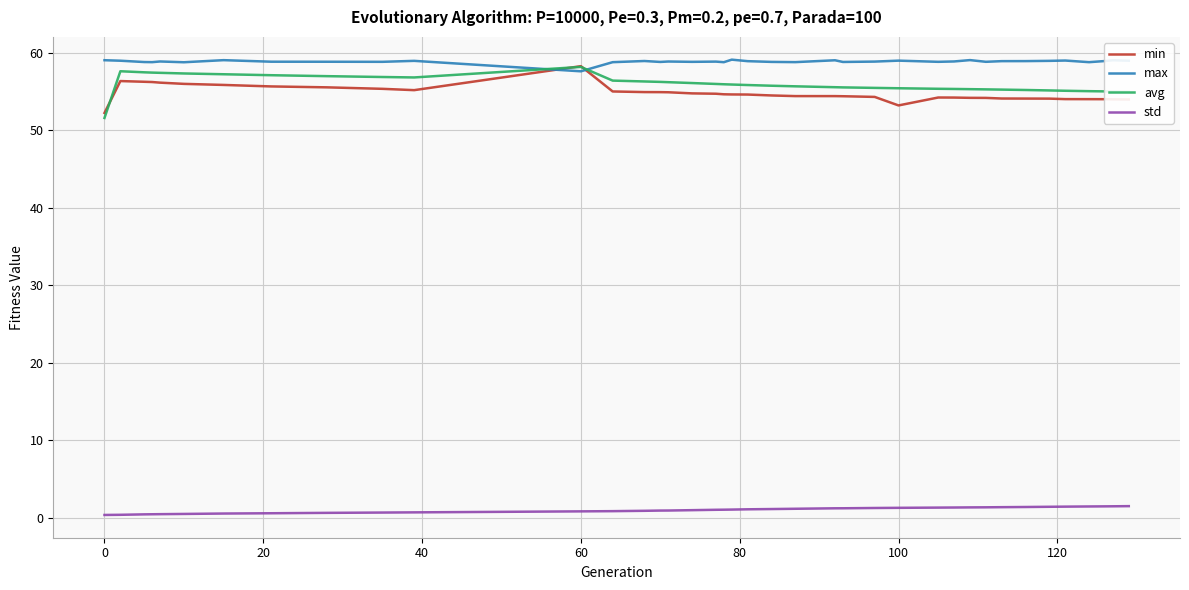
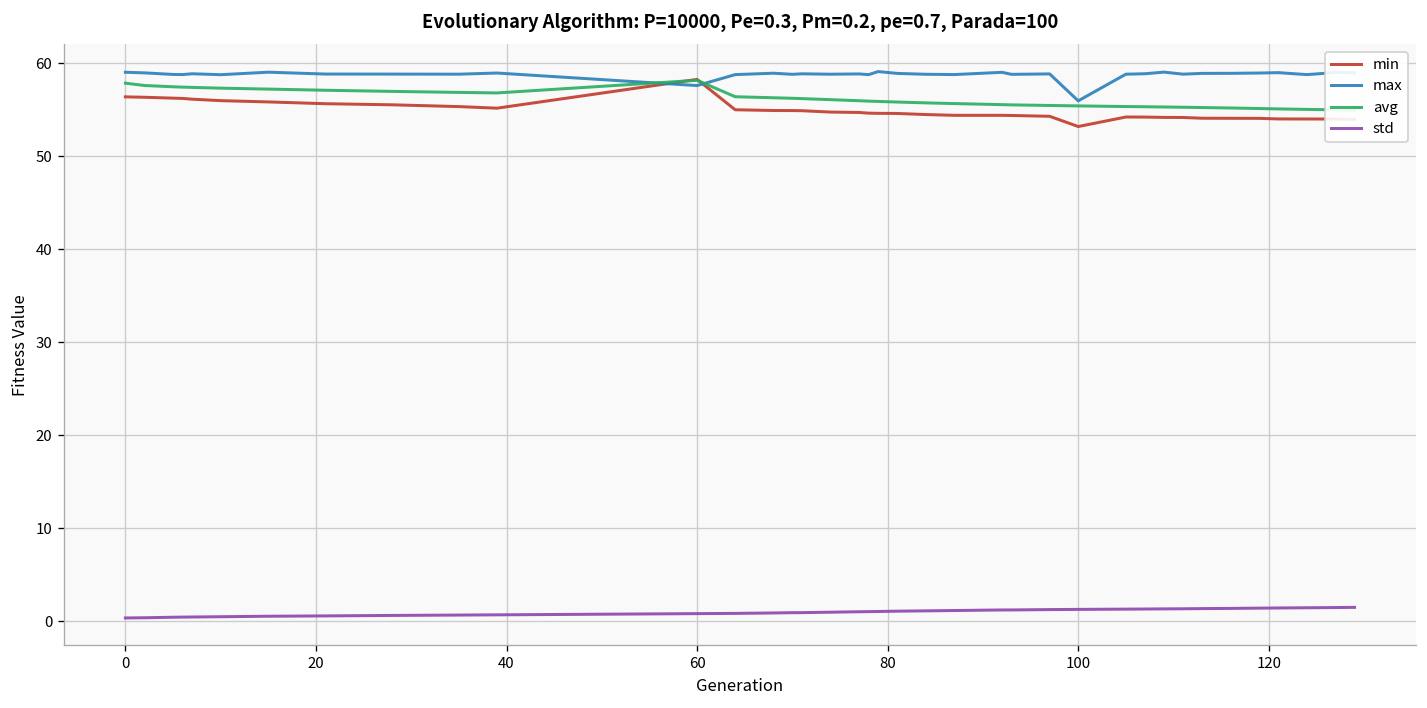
min, 0: 52 -> 56
avg, 0: 52 -> 58
max, 100: 59 -> 56
